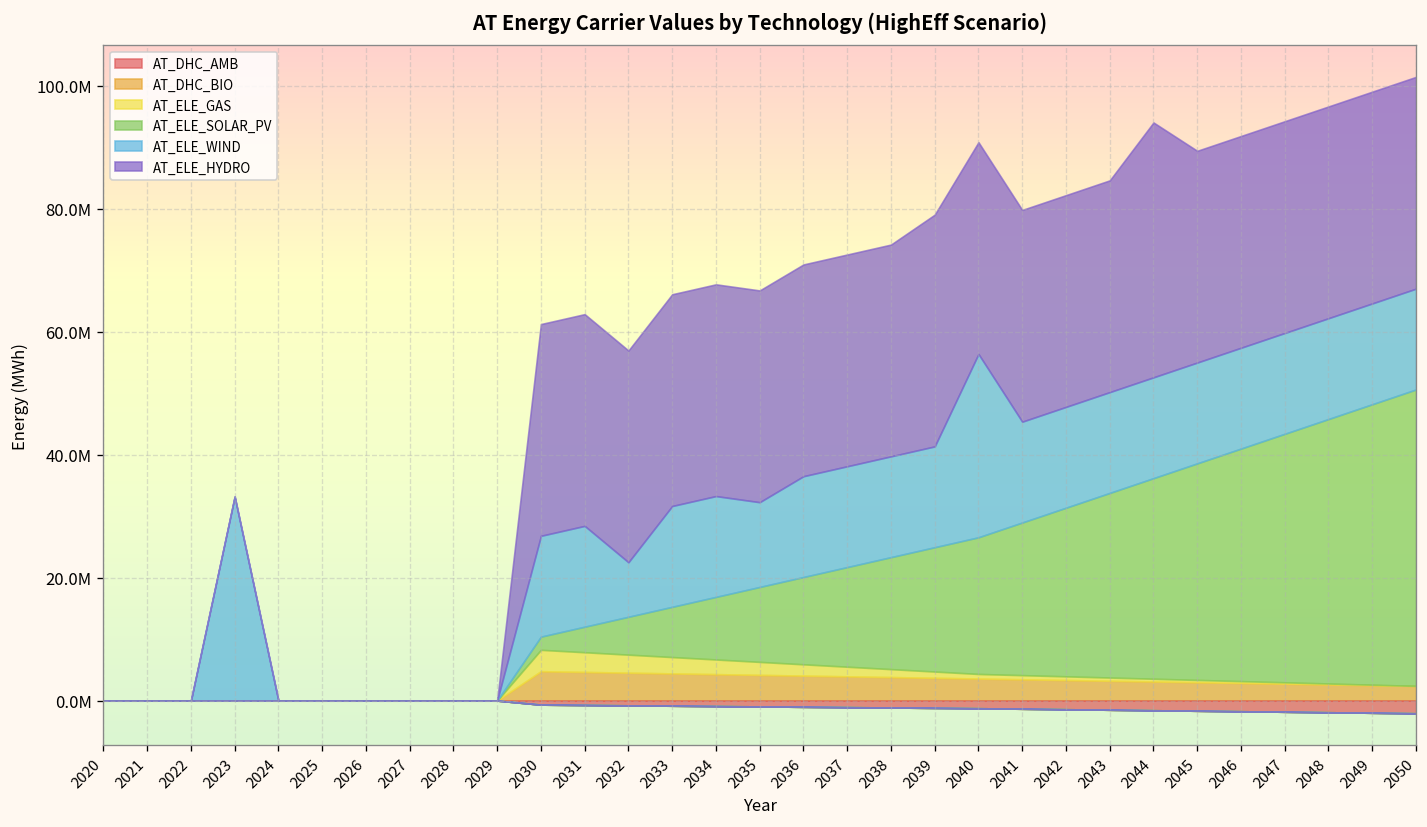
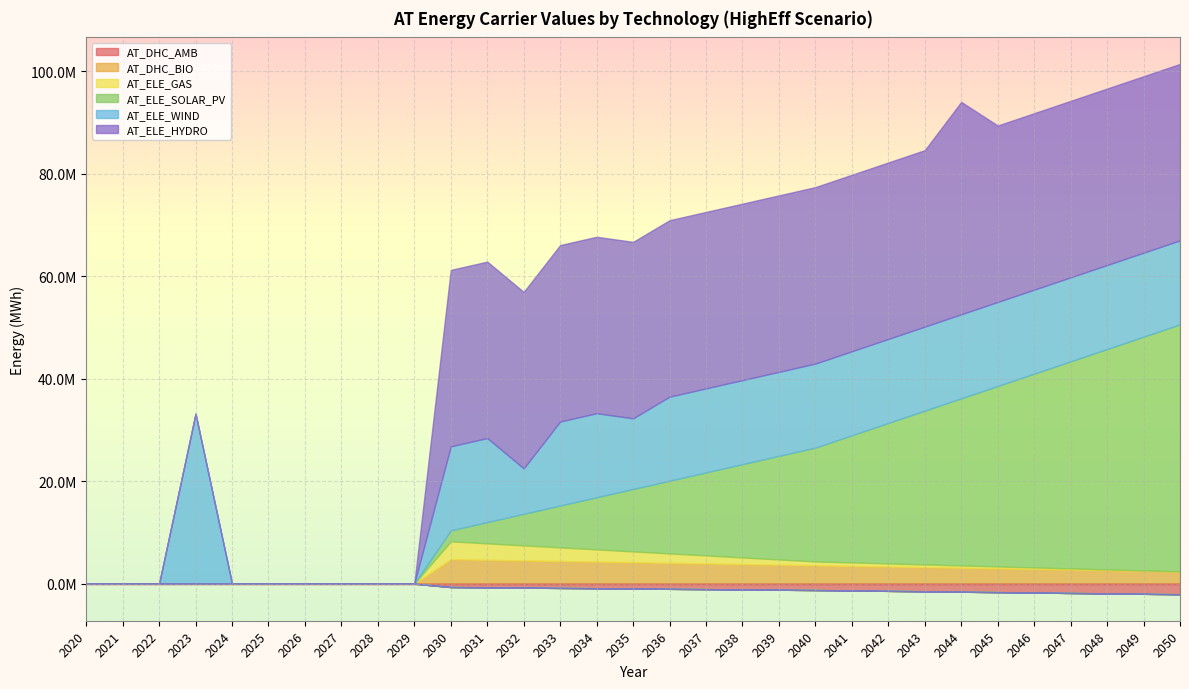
AT_ELE_HYDRO, 2039: 38000000 -> 34000000
AT_ELE_WIND, 2040: 30000000 -> 16000000
